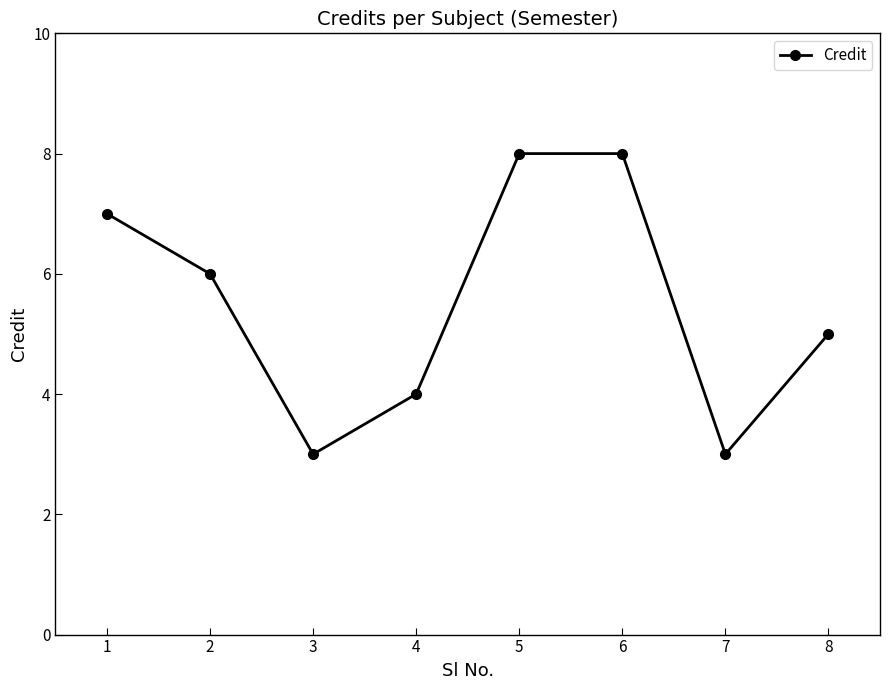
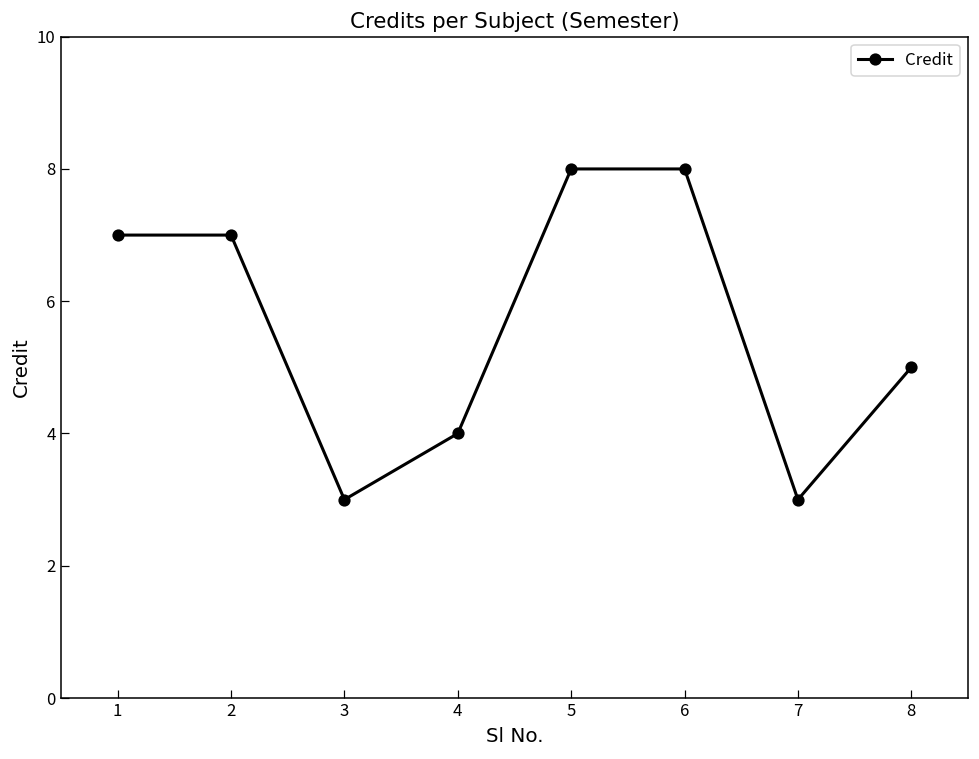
2: 6 -> 7
